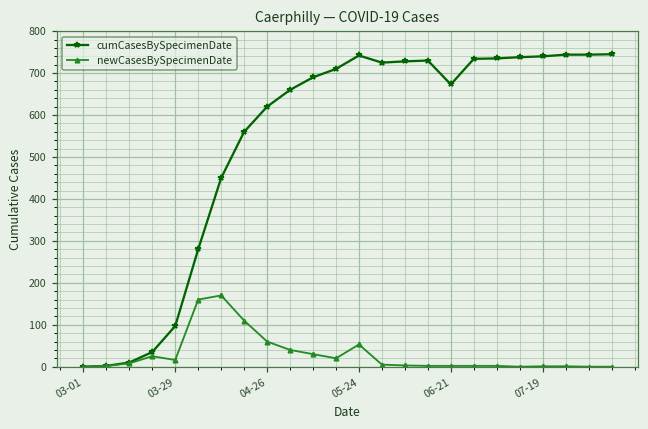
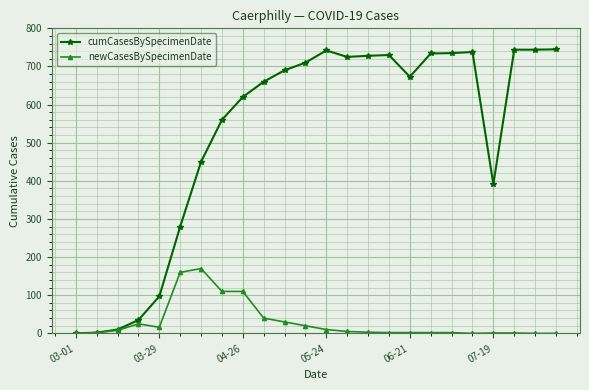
newCasesBySpecimenDate, 04-26: 60 -> 110
newCasesBySpecimenDate, 05-24: 50 -> 10
cumCasesBySpecimenDate, 07-19: 740 -> 390
